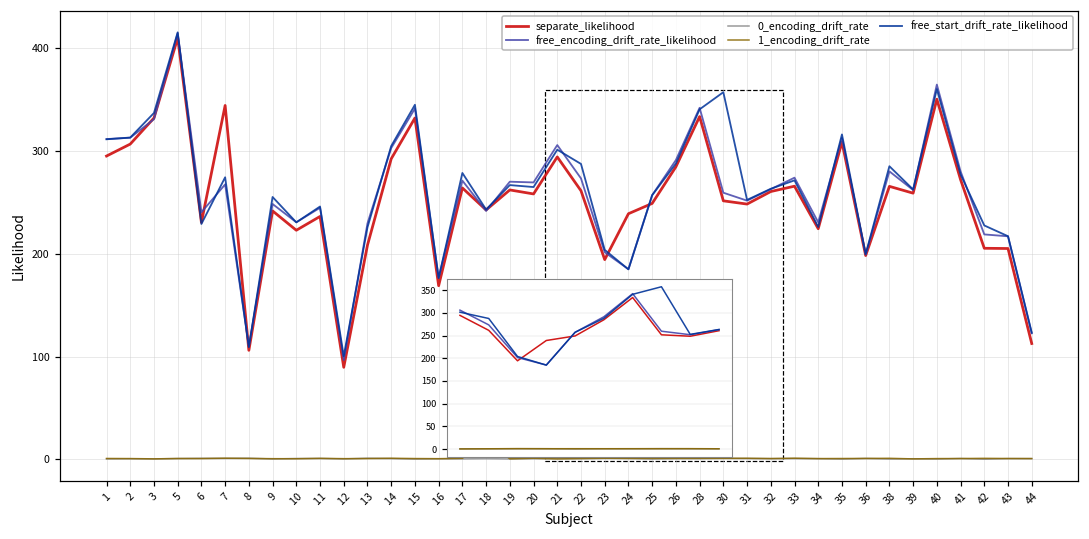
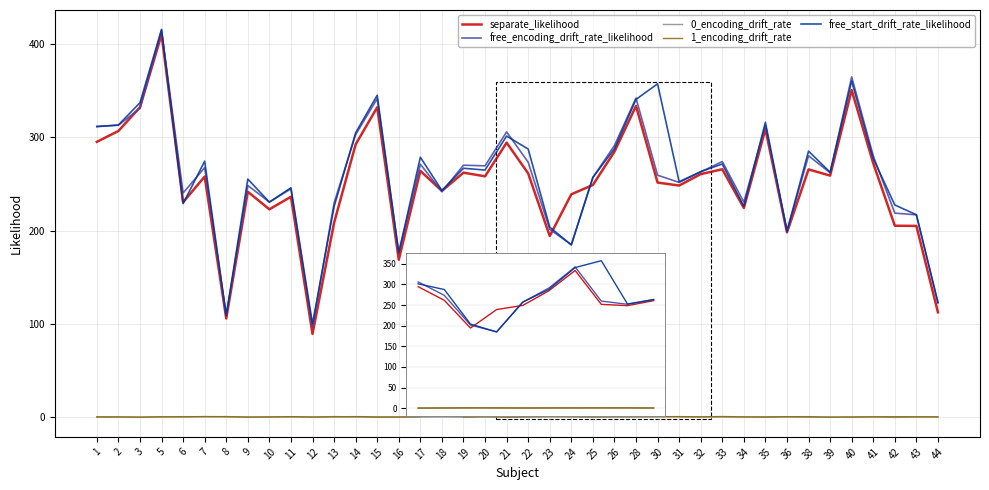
separate_likelihood, 7: 340 -> 260
